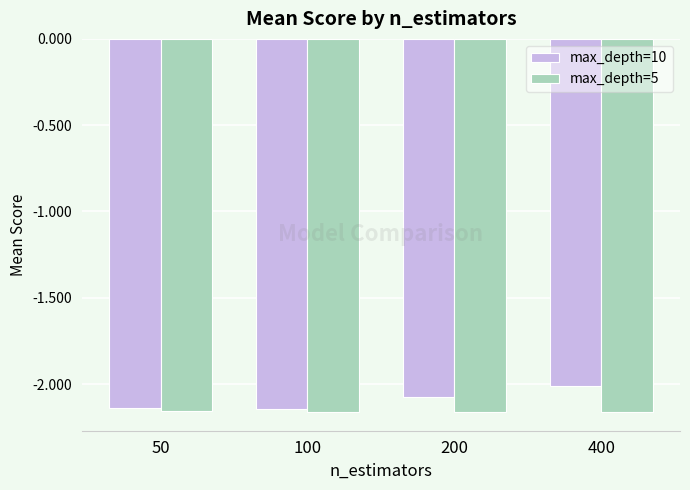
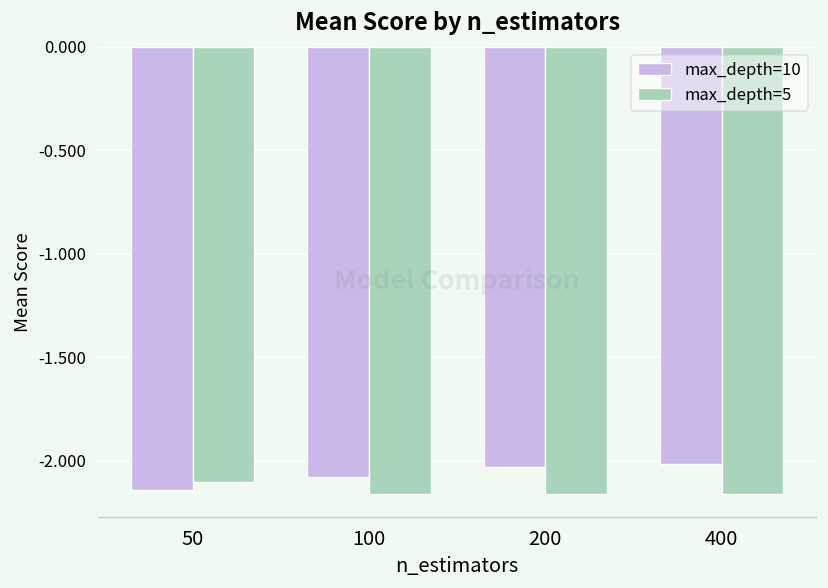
max_depth=5, 50: -2.16 -> -2.10
max_depth=10, 100: -2.14 -> -2.08
max_depth=10, 200: -2.08 -> -2.03
